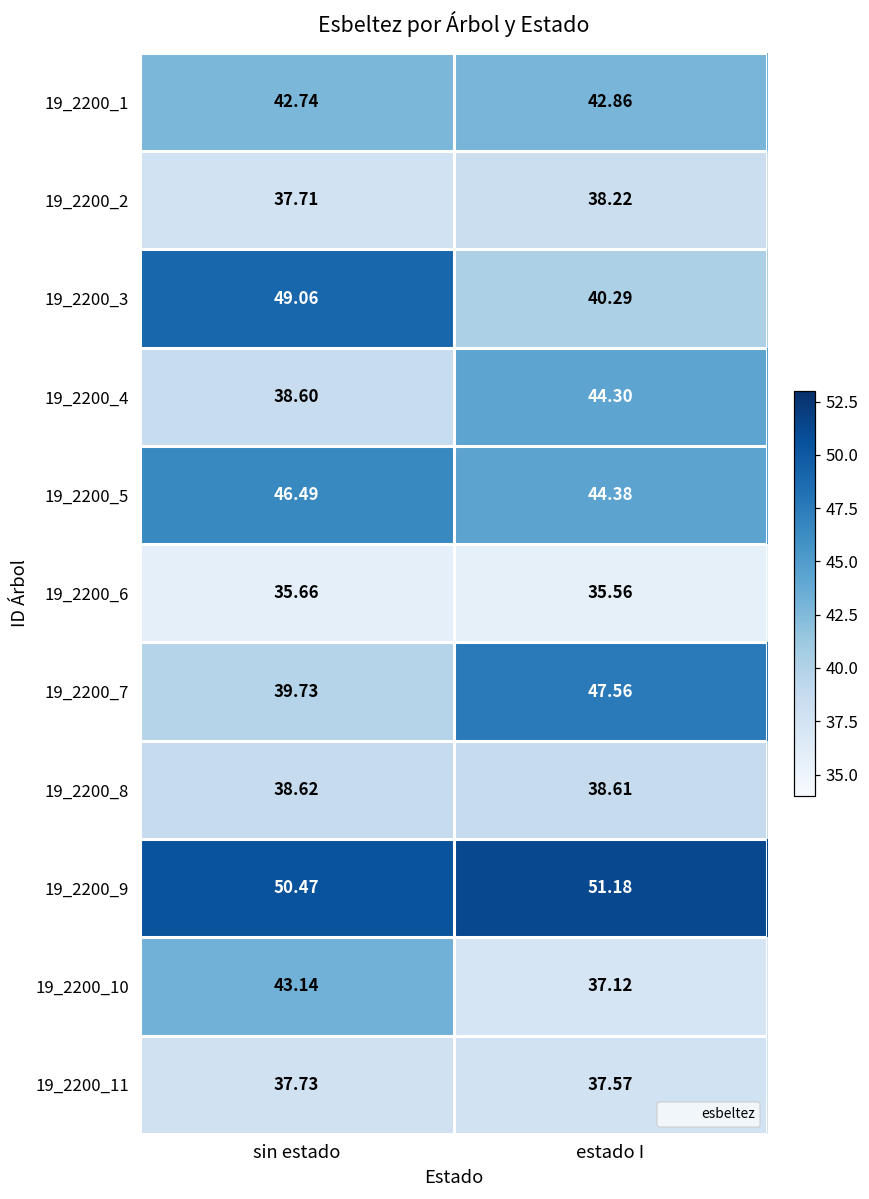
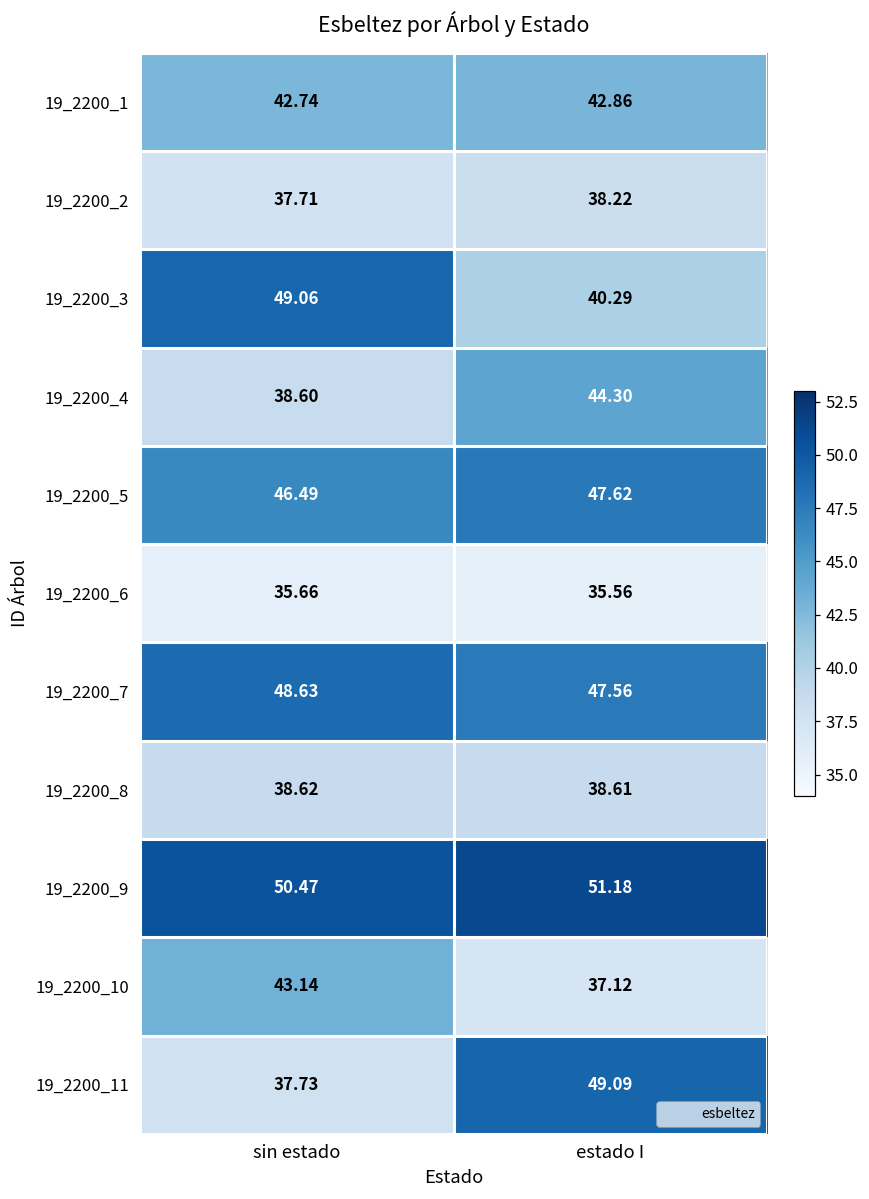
19_2200_5, estado I: 44.38 -> 47.62
19_2200_7, sin estado: 39.73 -> 48.63
19_2200_11, estado I: 37.57 -> 49.09
